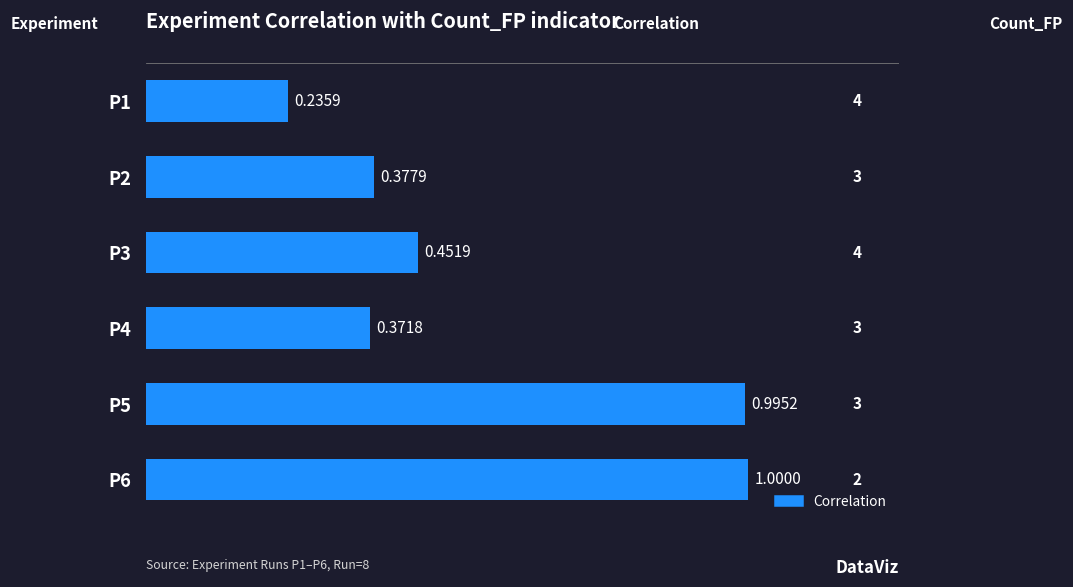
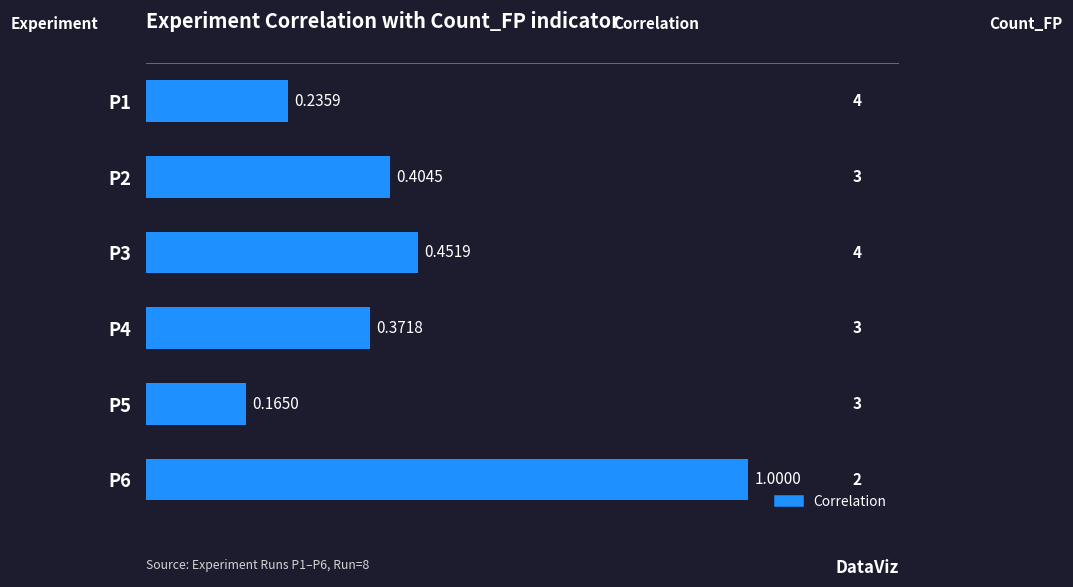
P2: 0.3779 -> 0.4045
P5: 0.9952 -> 0.1650
